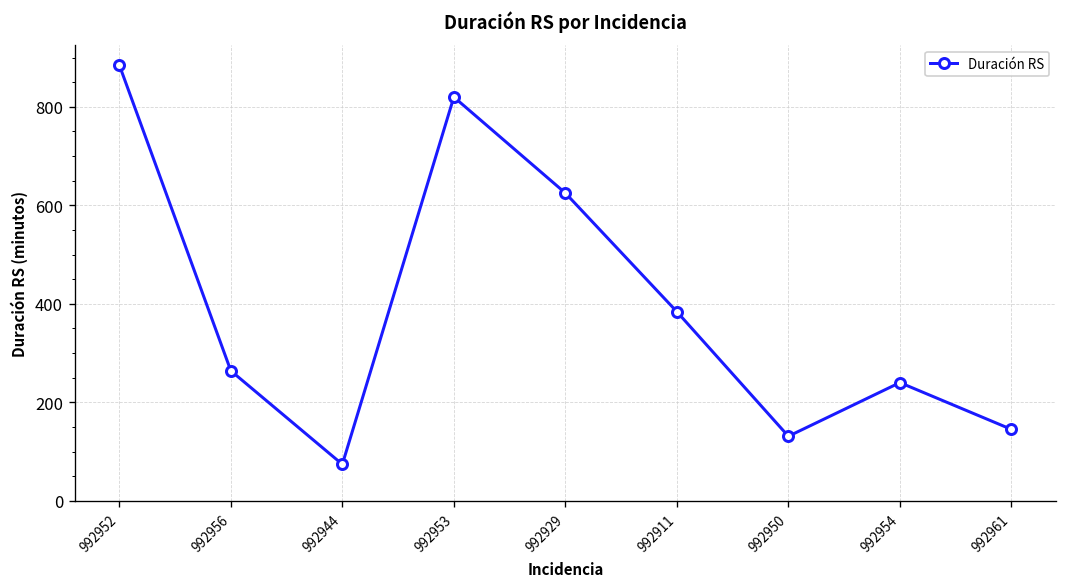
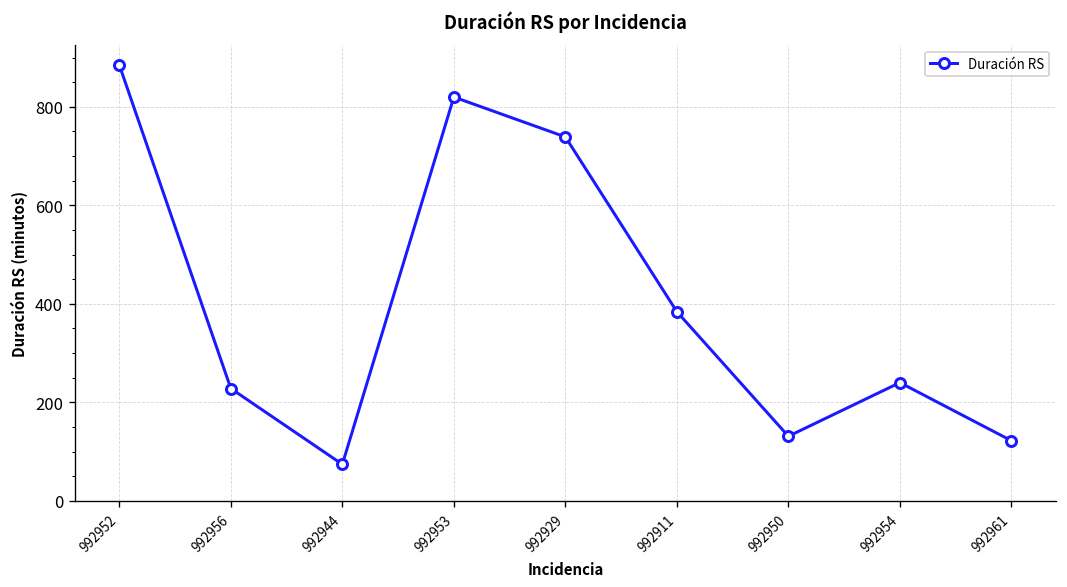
992956: 260 -> 230
992929: 630 -> 740
992961: 150 -> 120
